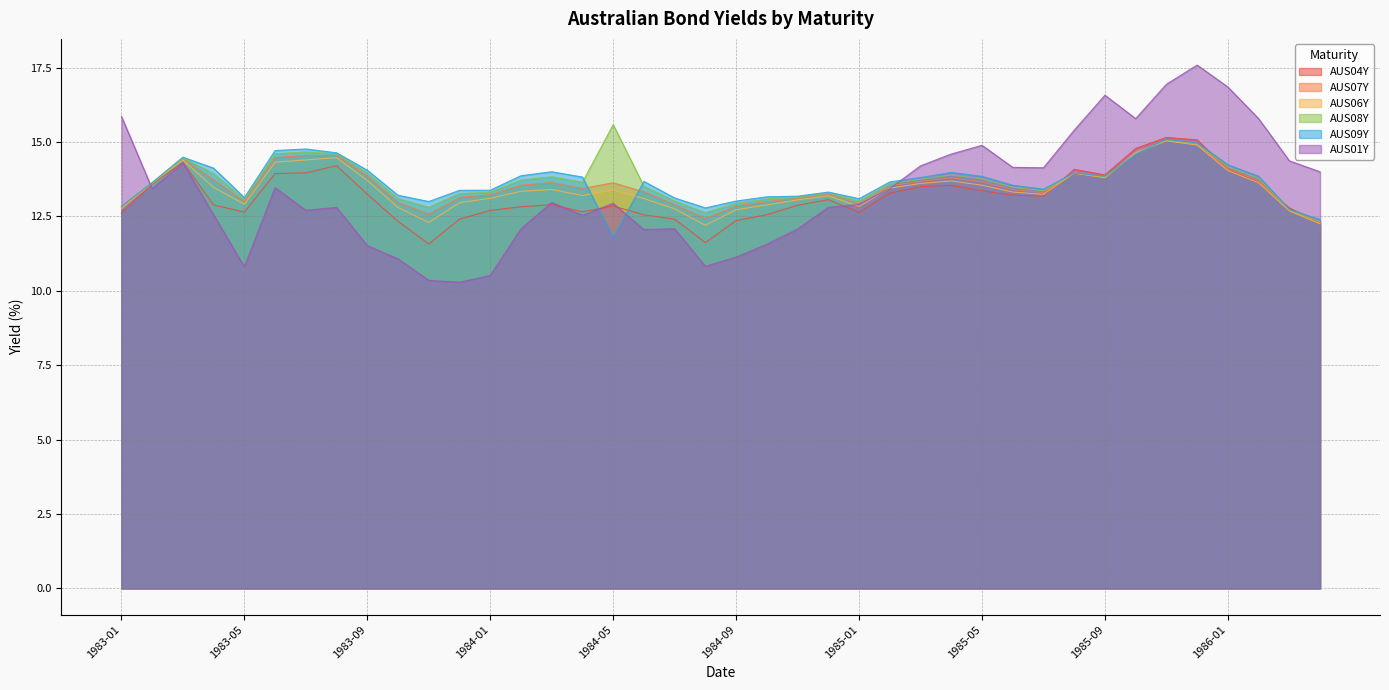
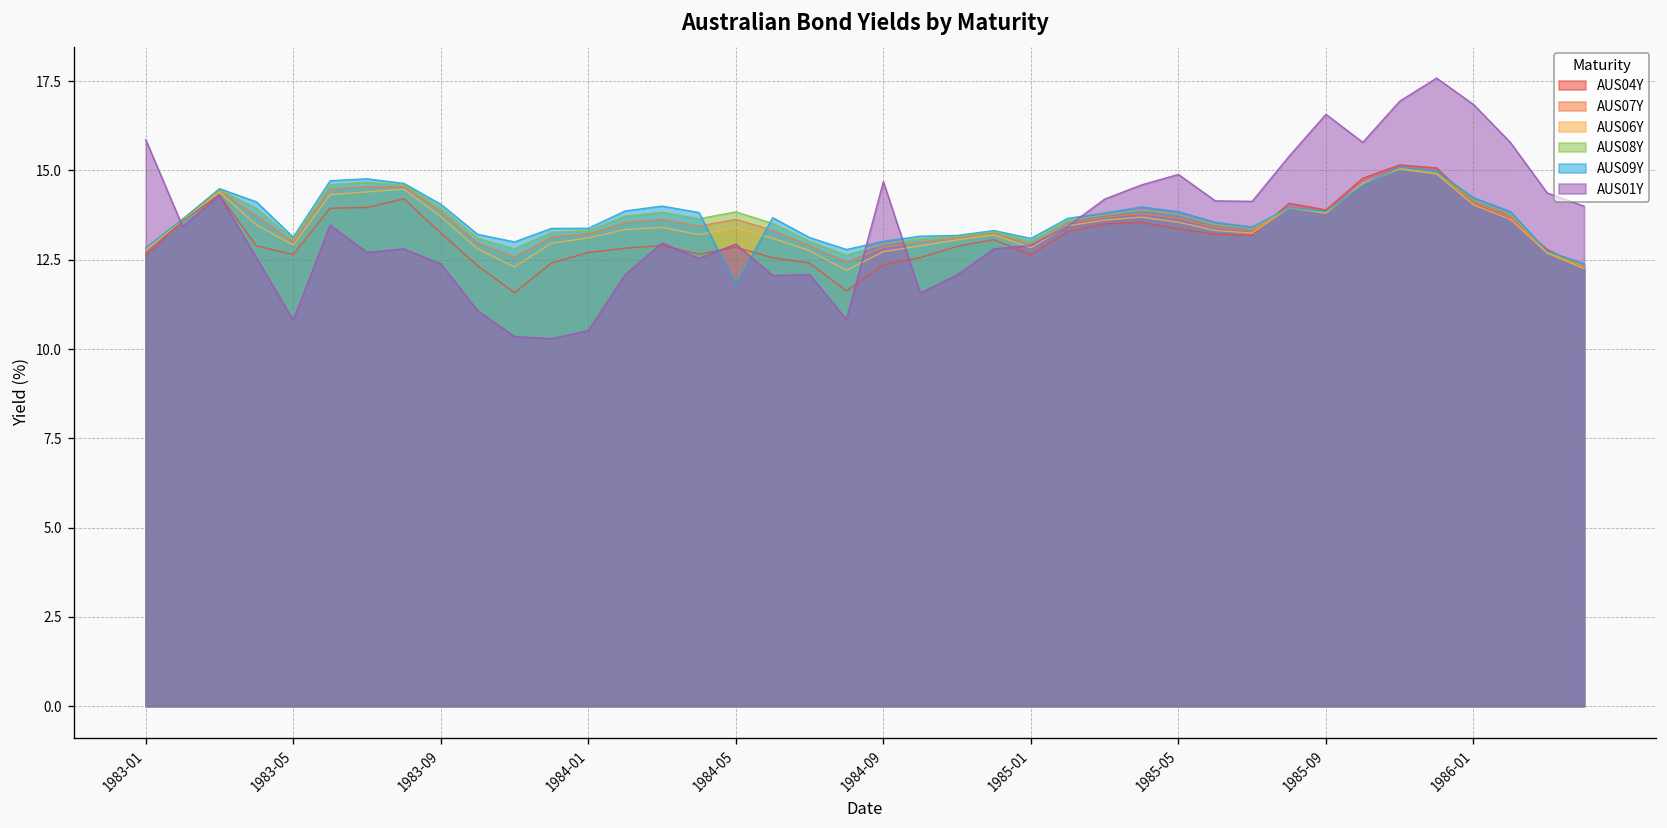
AUS01Y, 1983-09: 11.5 -> 12.4
AUS08Y, 1984-05: 15.6 -> 13.8
AUS01Y, 1984-09: 11.1 -> 14.7
